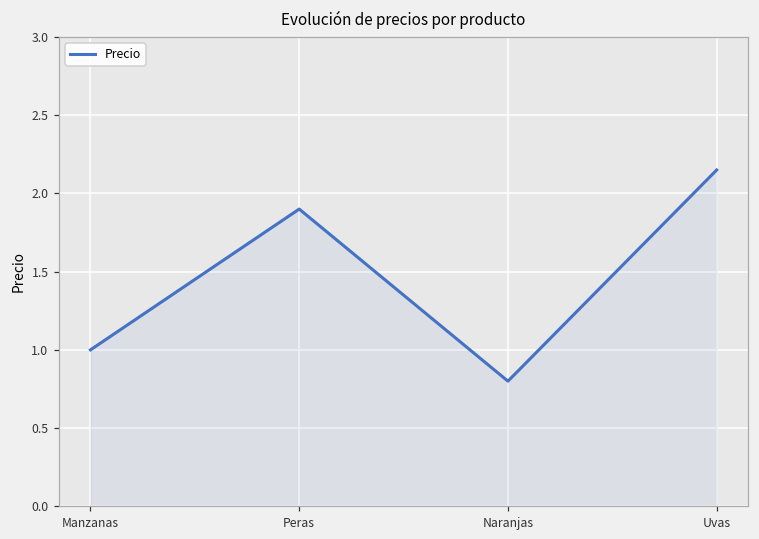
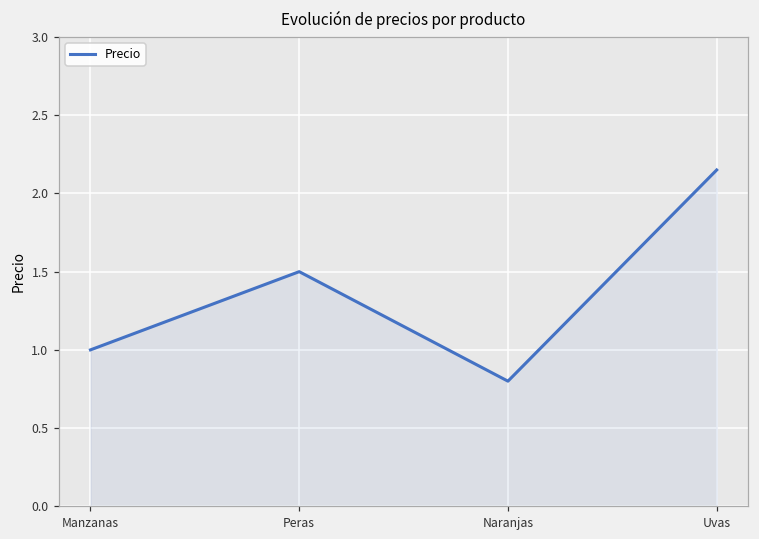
Peras: 1.9 -> 1.5
